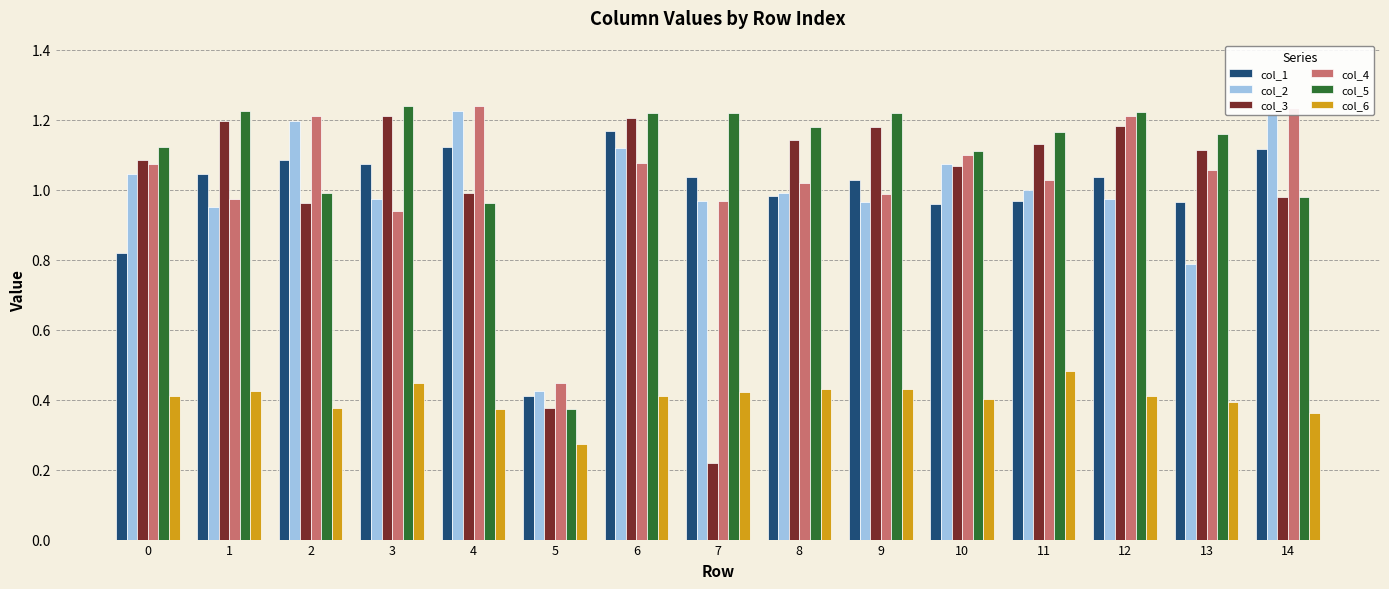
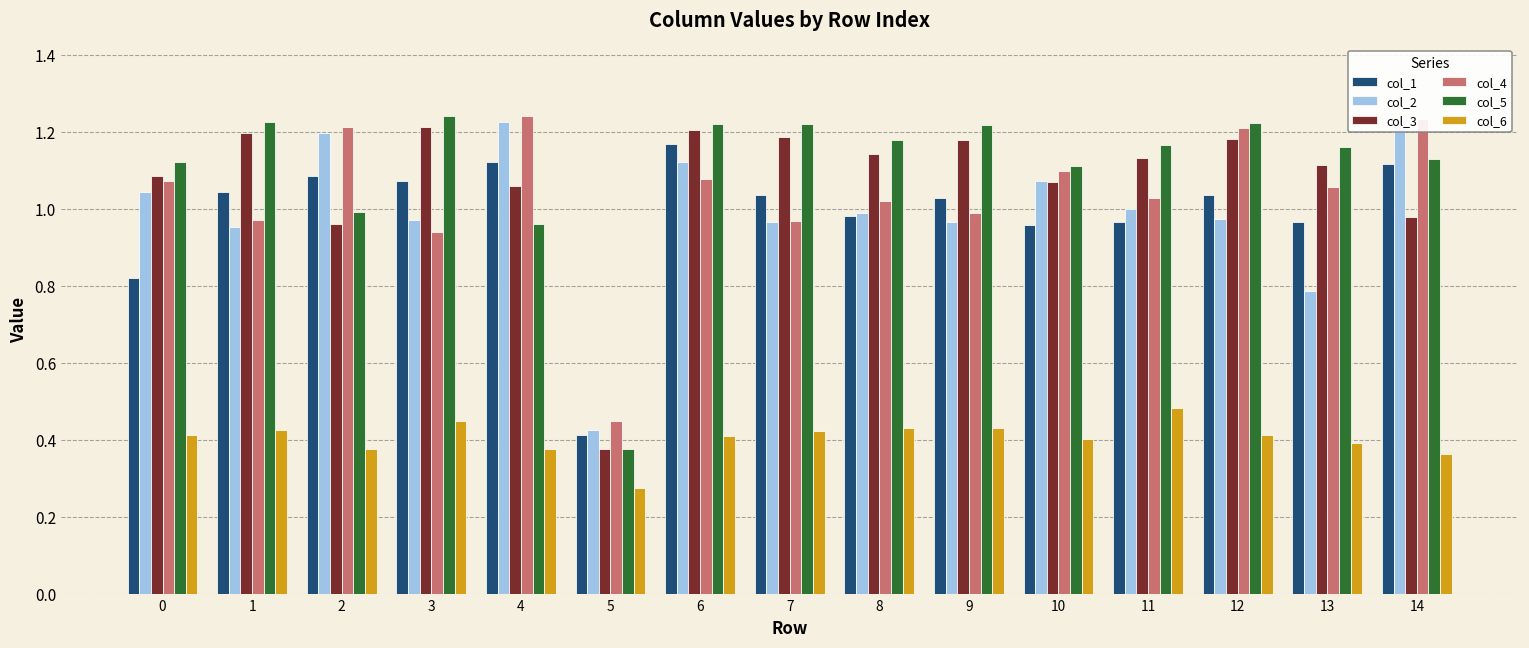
col_3, 4: 0.99 -> 1.06
col_3, 7: 0.22 -> 1.19
col_5, 14: 0.98 -> 1.13
